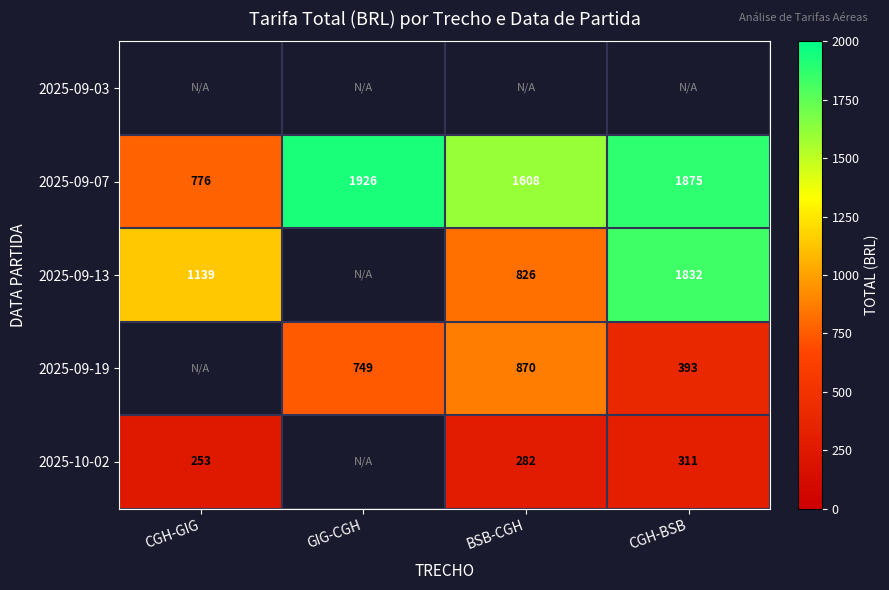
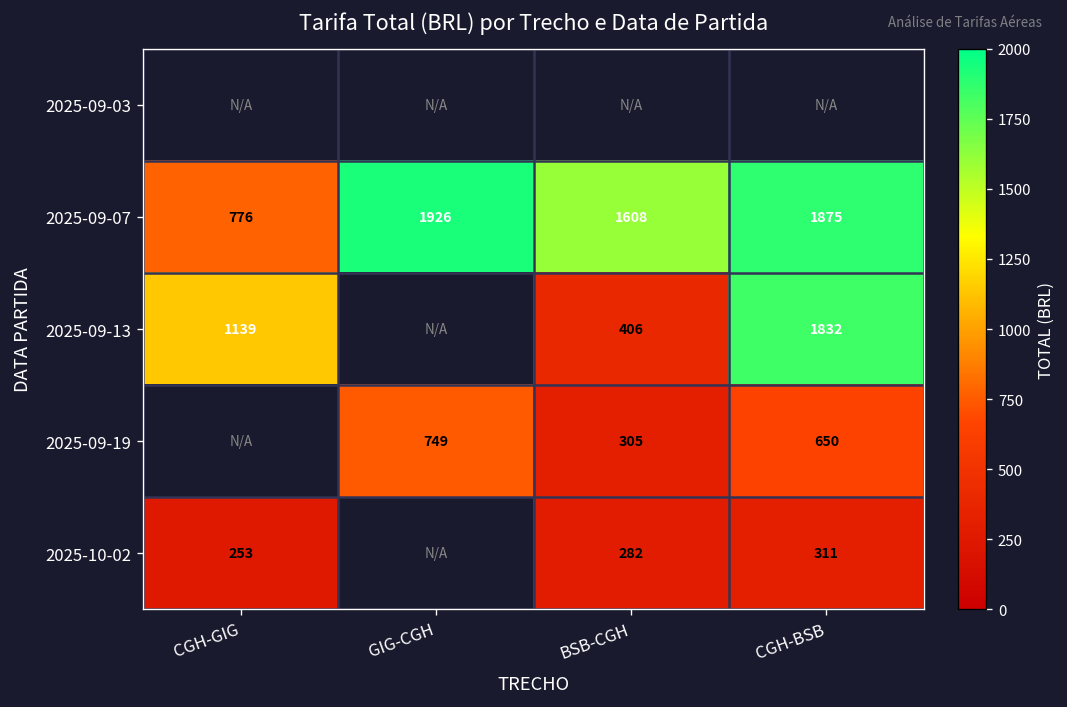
2025-09-13, BSB-CGH: 826 -> 406
2025-09-19, BSB-CGH: 870 -> 305
2025-09-19, CGH-BSB: 393 -> 650
